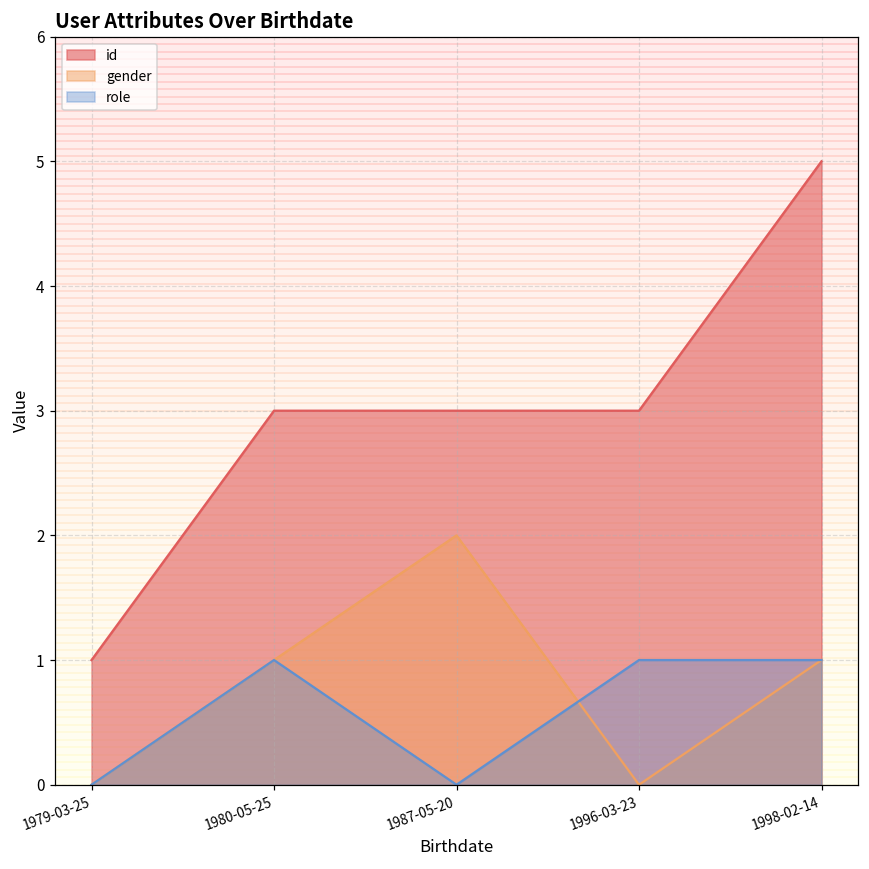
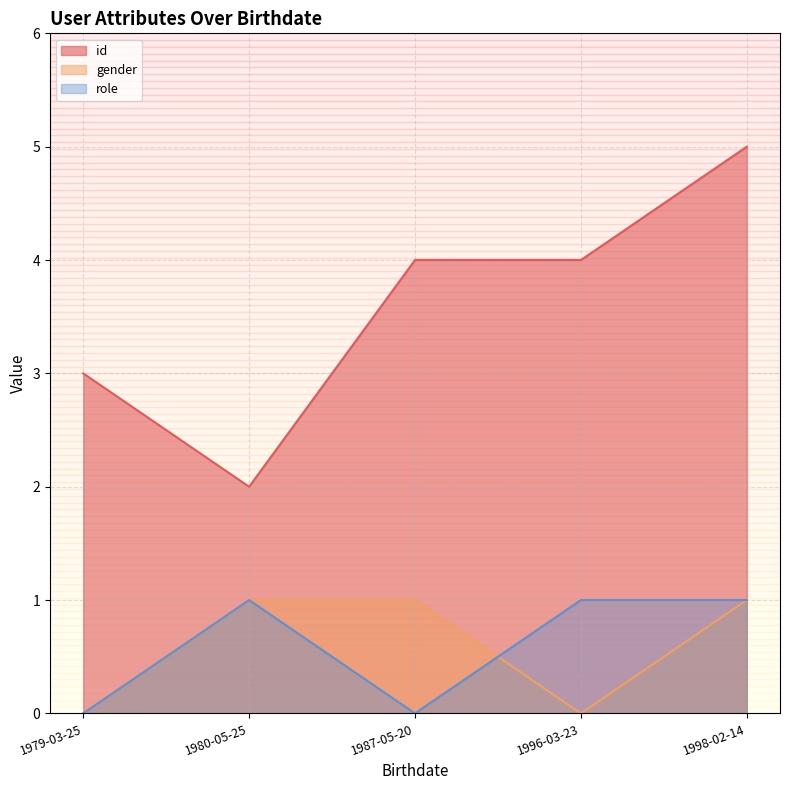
id, 1979-03-25: 1 -> 3
id, 1980-05-25: 3 -> 2
id, 1987-05-20: 3 -> 4
gender, 1987-05-20: 2 -> 1
id, 1996-03-23: 3 -> 4
